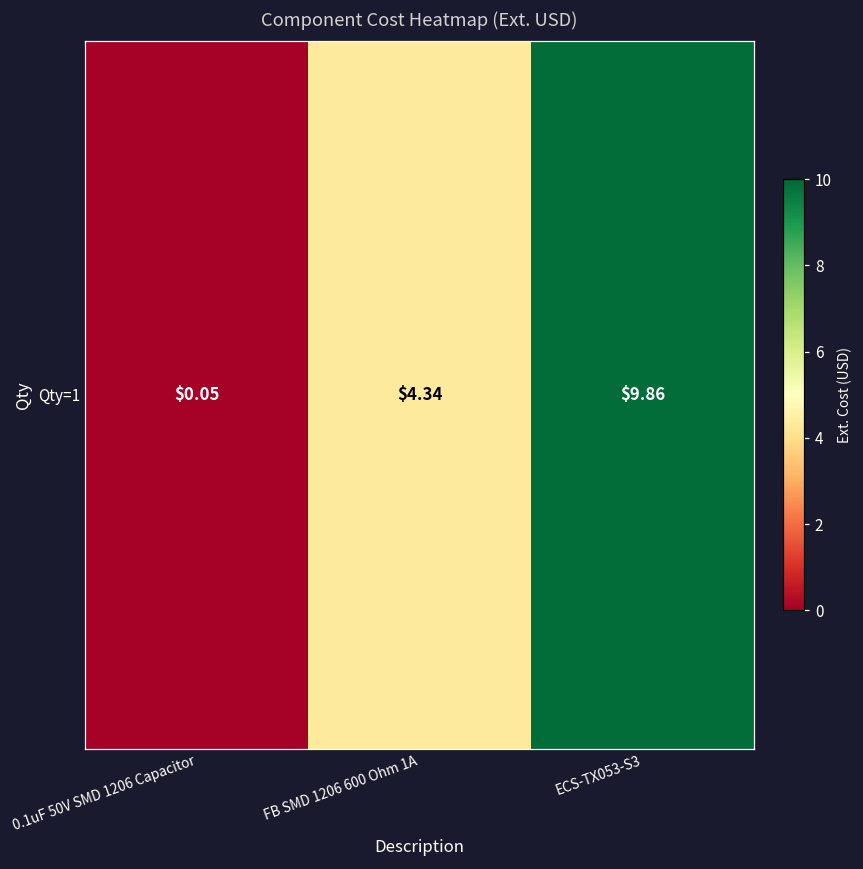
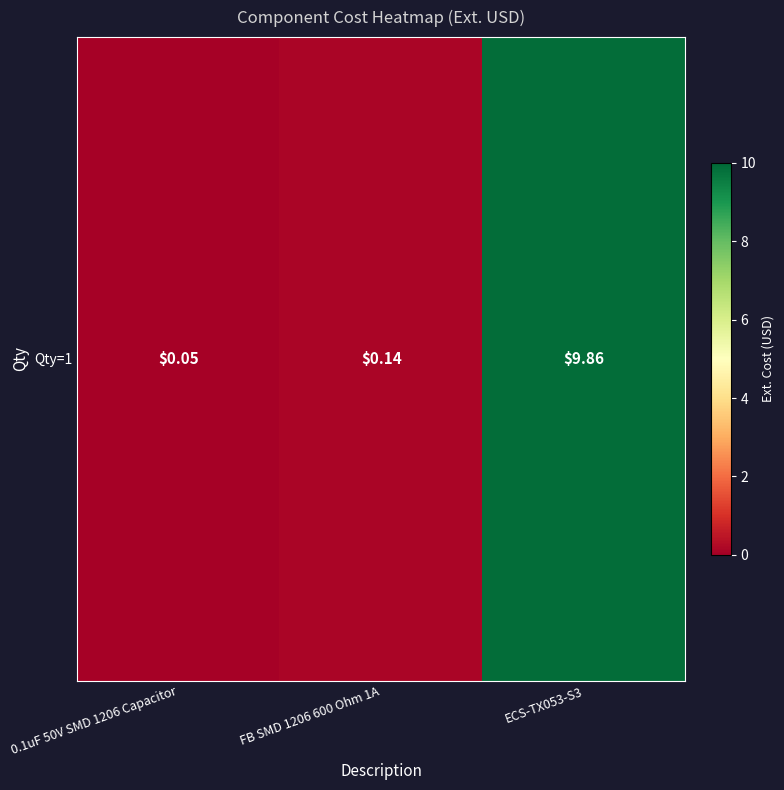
Qty=1, FB SMD 1206 600 Ohm 1A: $4.34 -> $0.14
